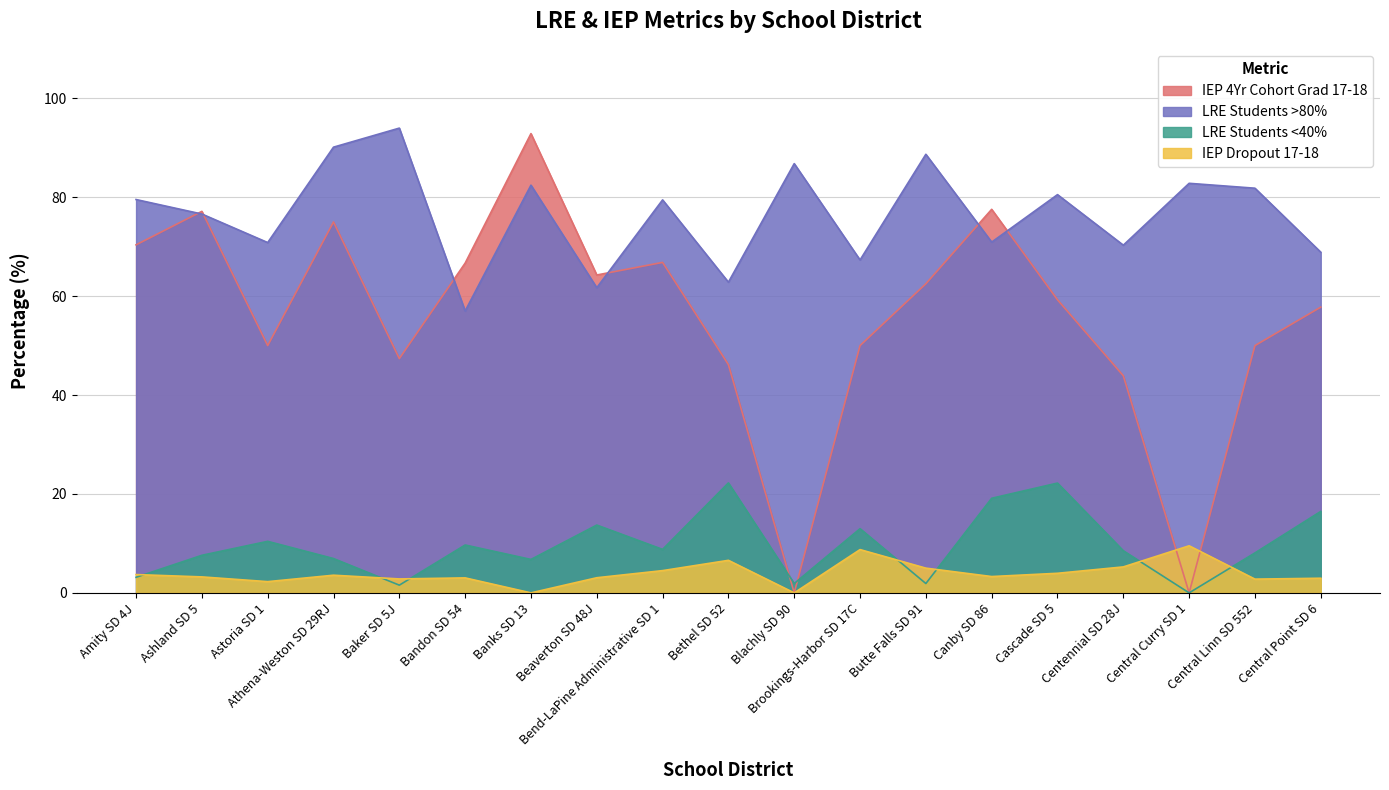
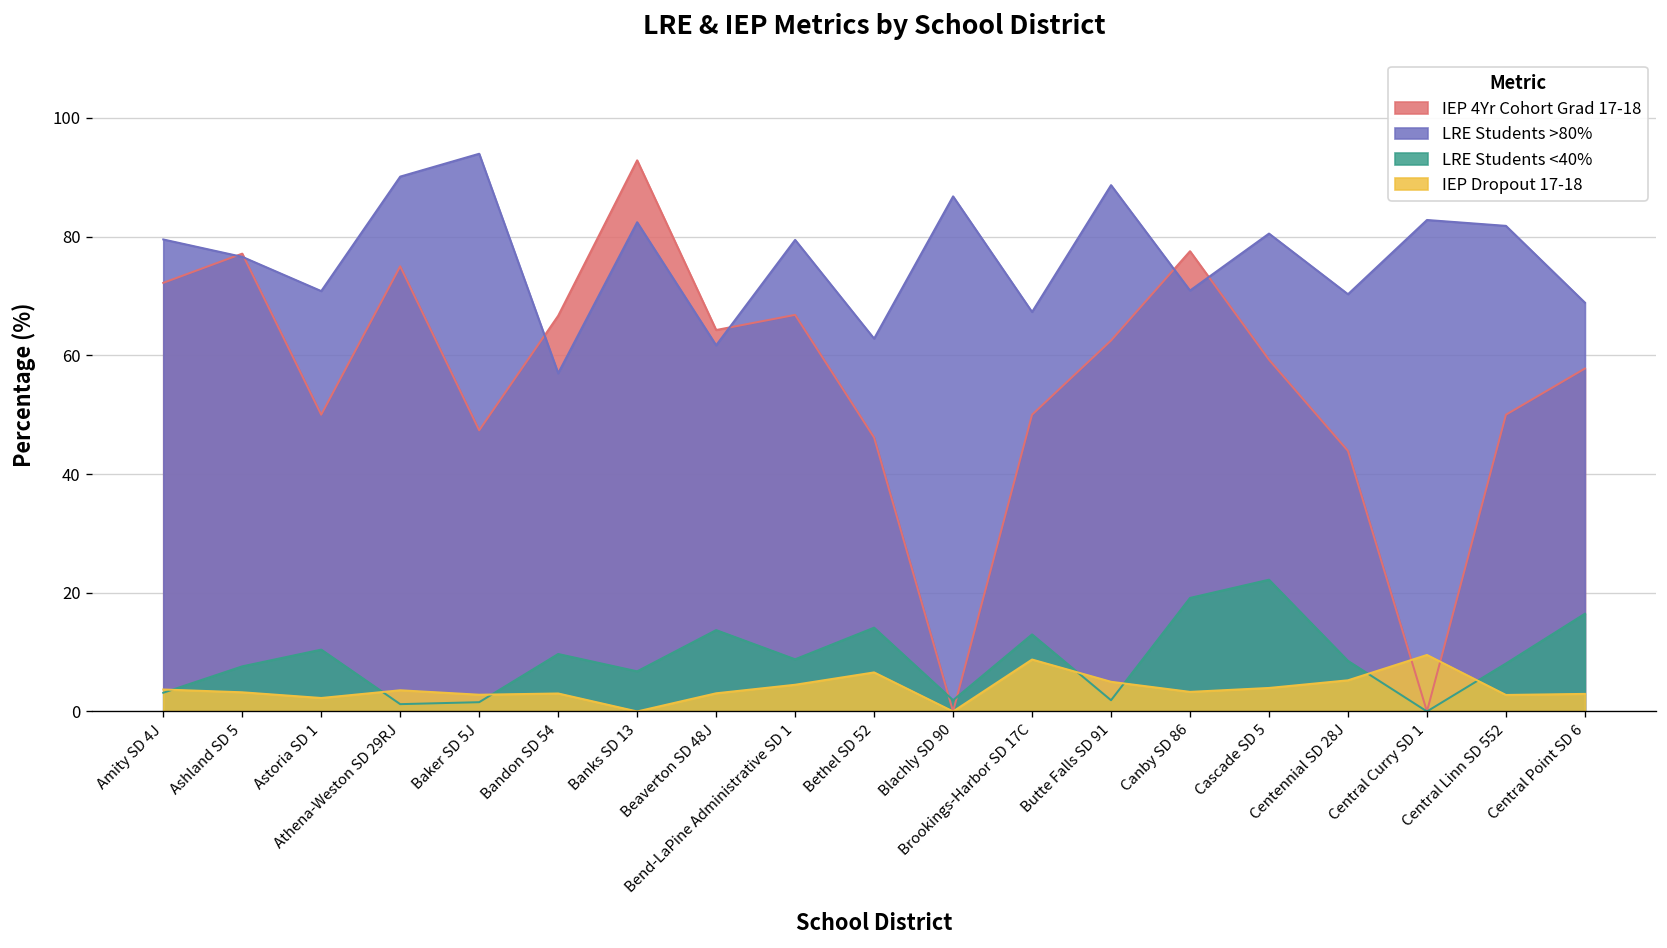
IEP 4Yr Cohort Grad 17-18, Amity SD 4J: 70 -> 72
LRE Students <40%, Athena-Weston SD 29RJ: 7 -> 1
LRE Students <40%, Bethel SD 52: 22 -> 14
